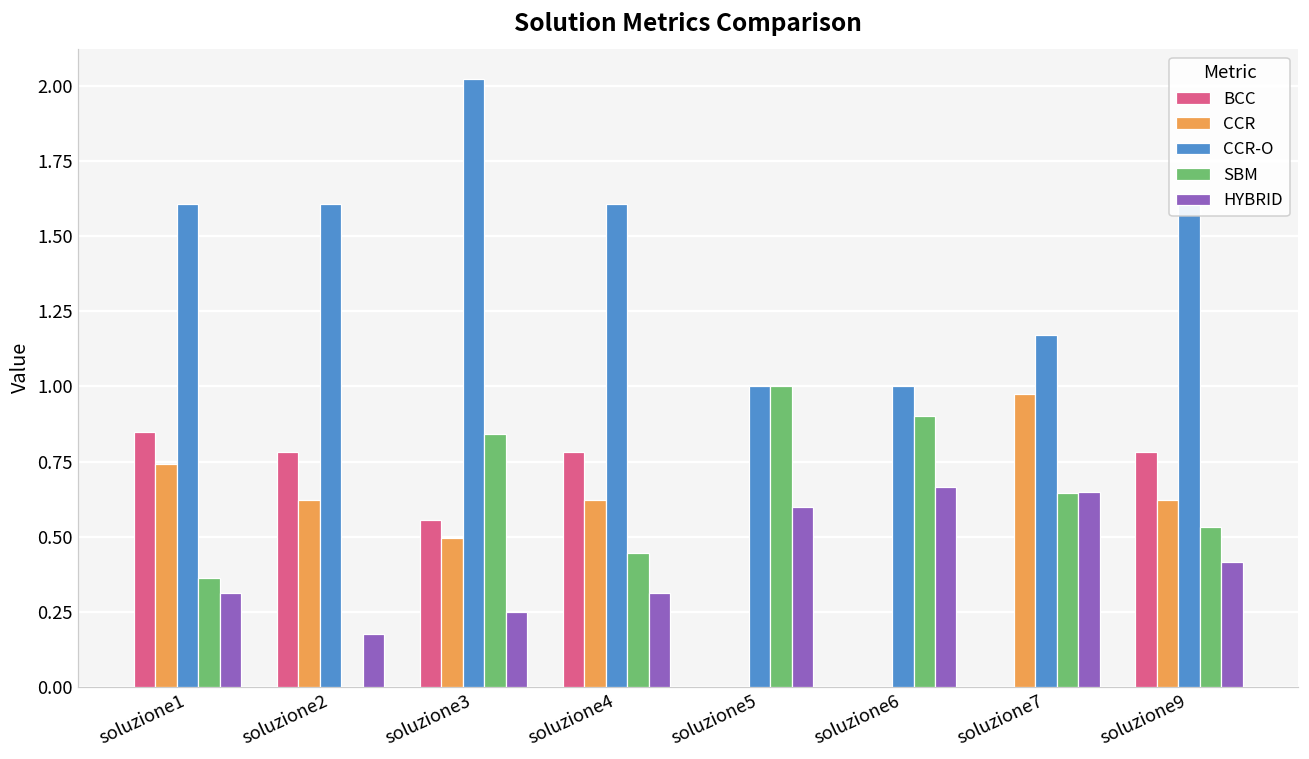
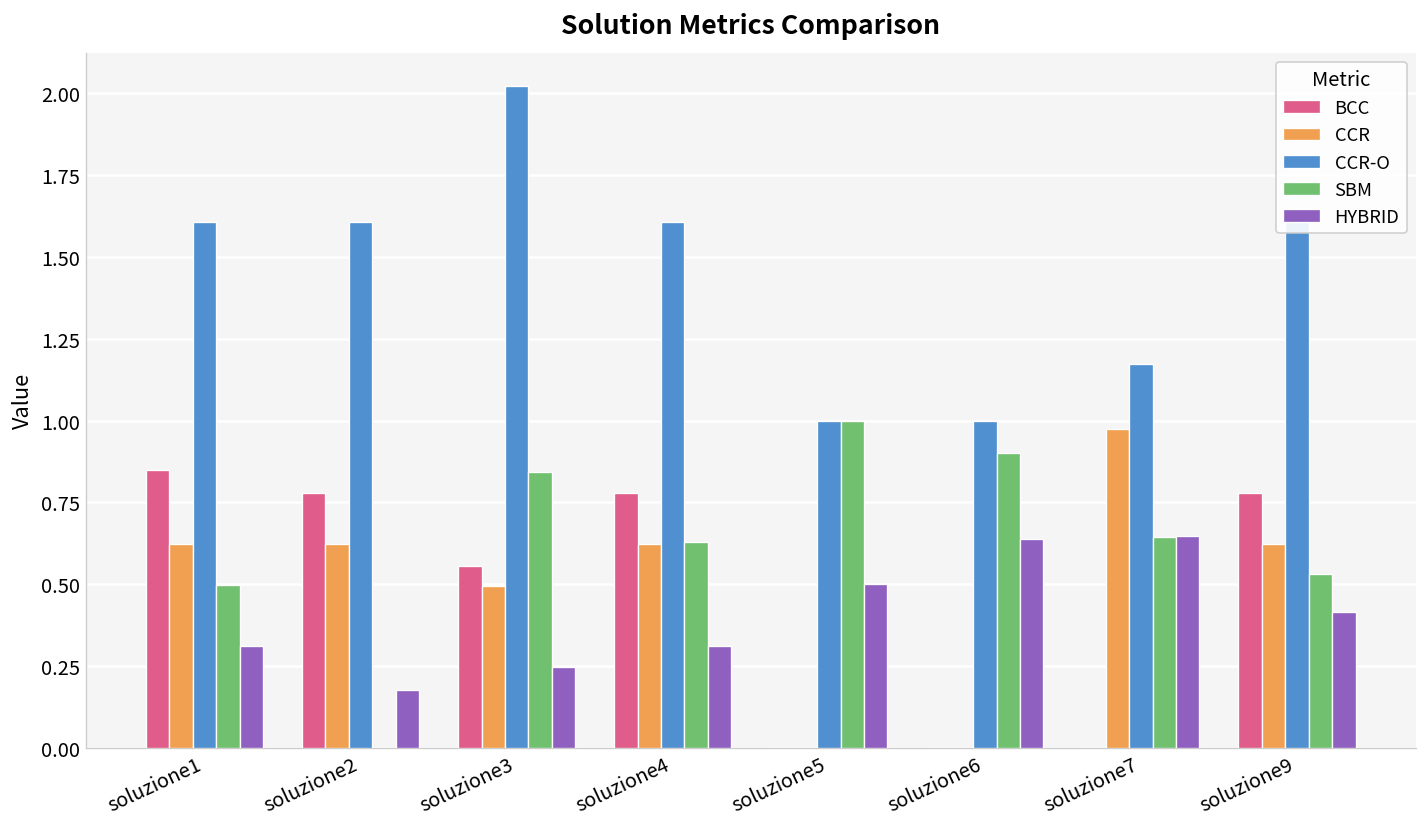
CCR, soluzione1: 0.74 -> 0.62
SBM, soluzione1: 0.36 -> 0.50
SBM, soluzione4: 0.44 -> 0.63
HYBRID, soluzione5: 0.6 -> 0.5
HYBRID, soluzione6: 0.67 -> 0.64
